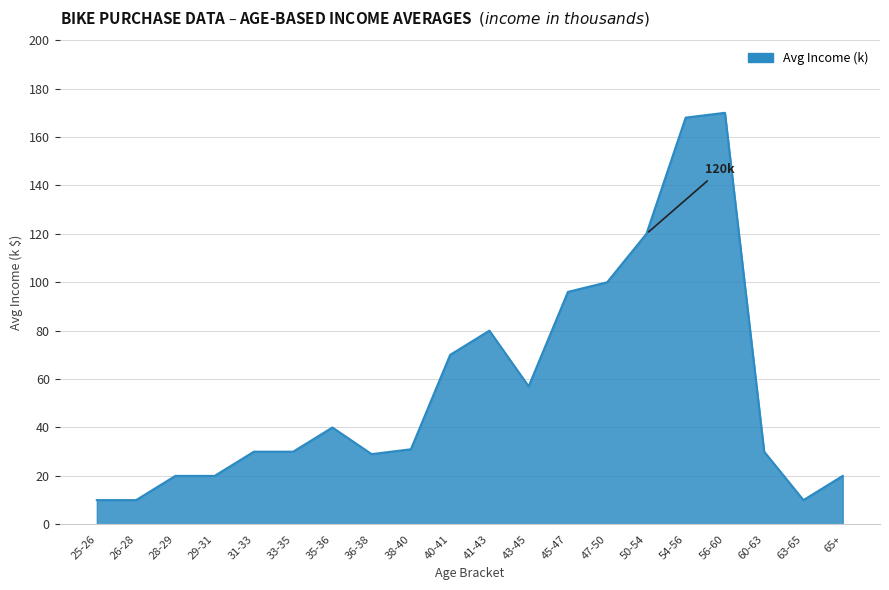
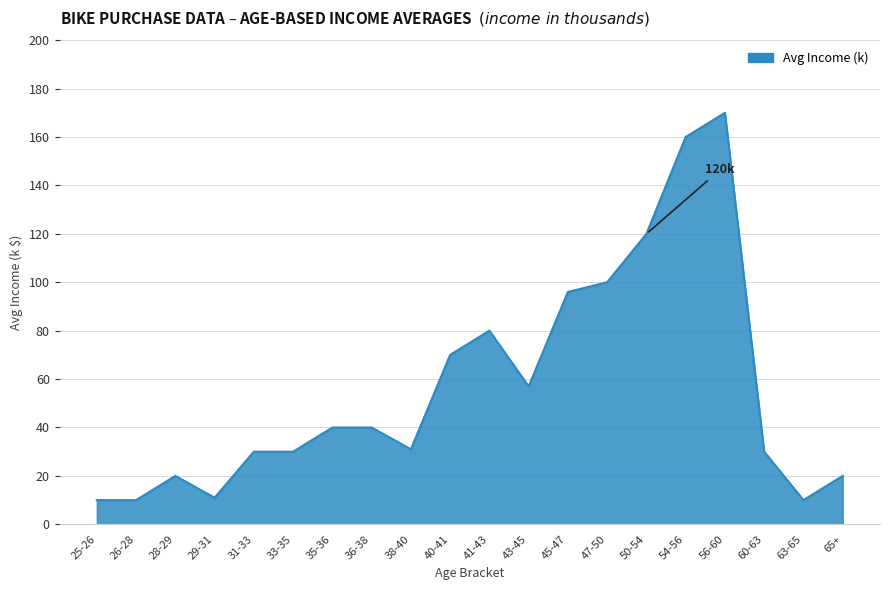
29-31: 20 -> 11
36-38: 29 -> 40
54-56: 168 -> 160
